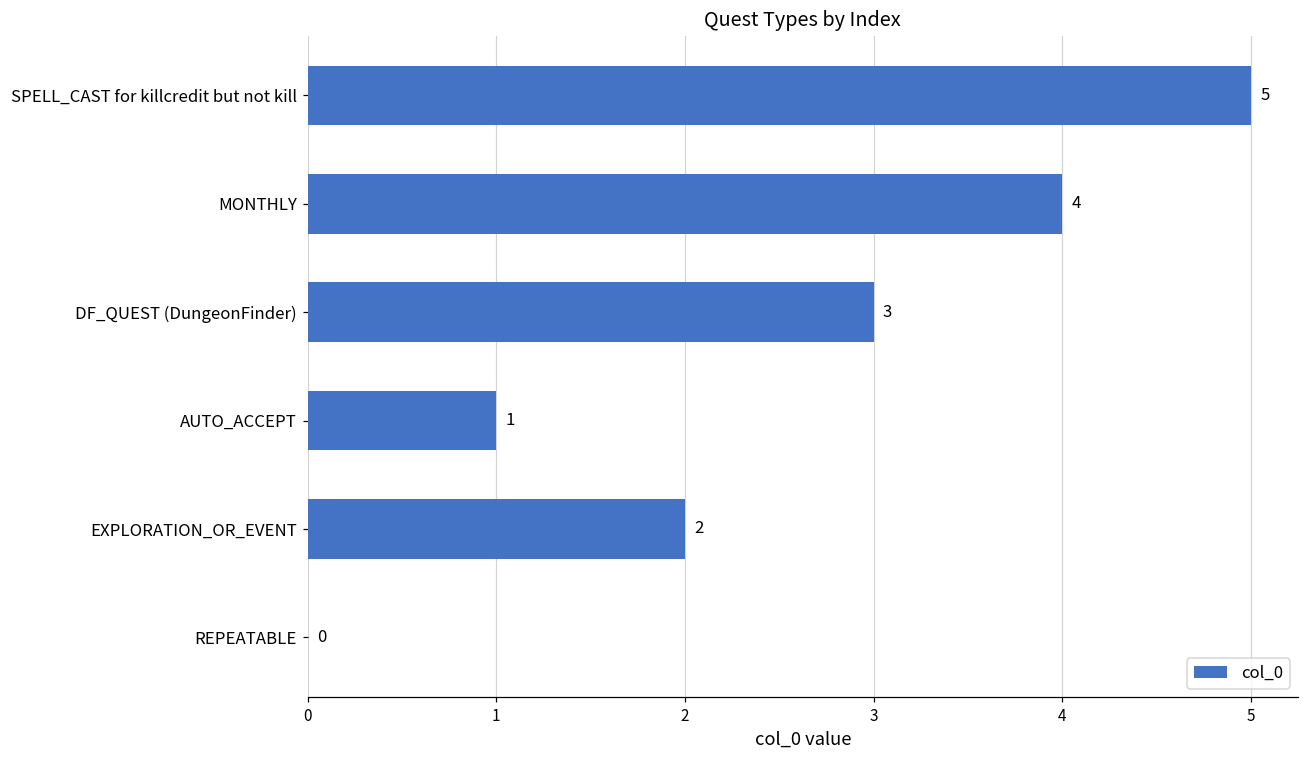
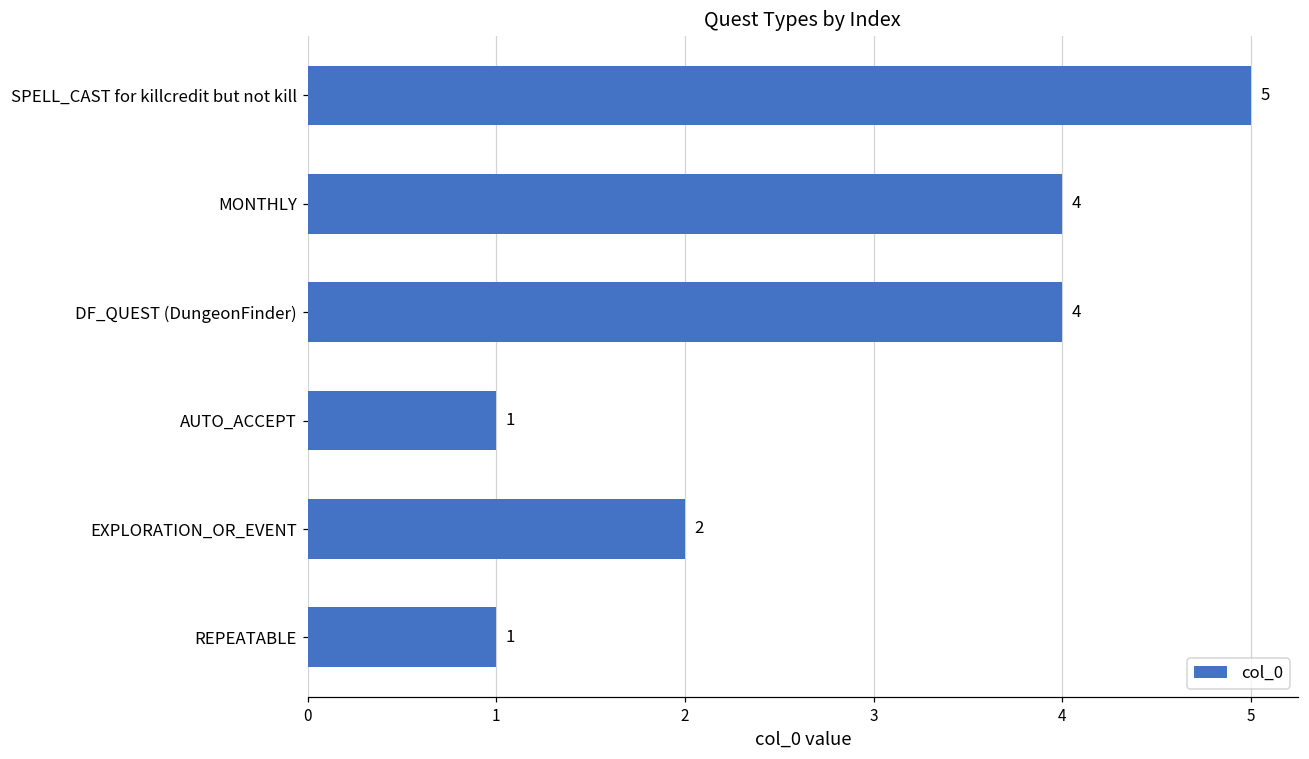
DF_QUEST (DungeonFinder): 3 -> 4
REPEATABLE: 0 -> 1
